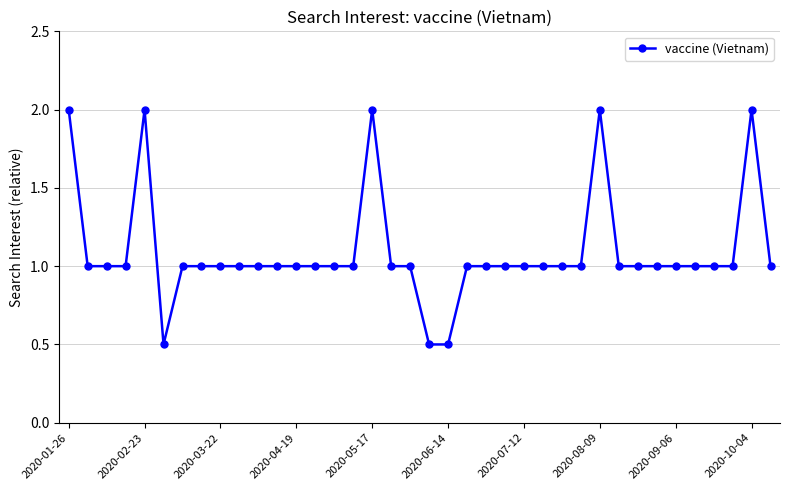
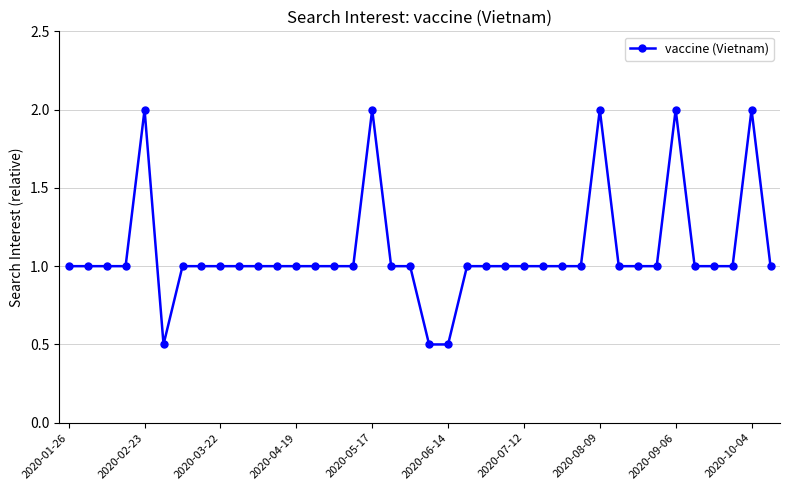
2020-01-26: 2 -> 1
2020-09-06: 1 -> 2
